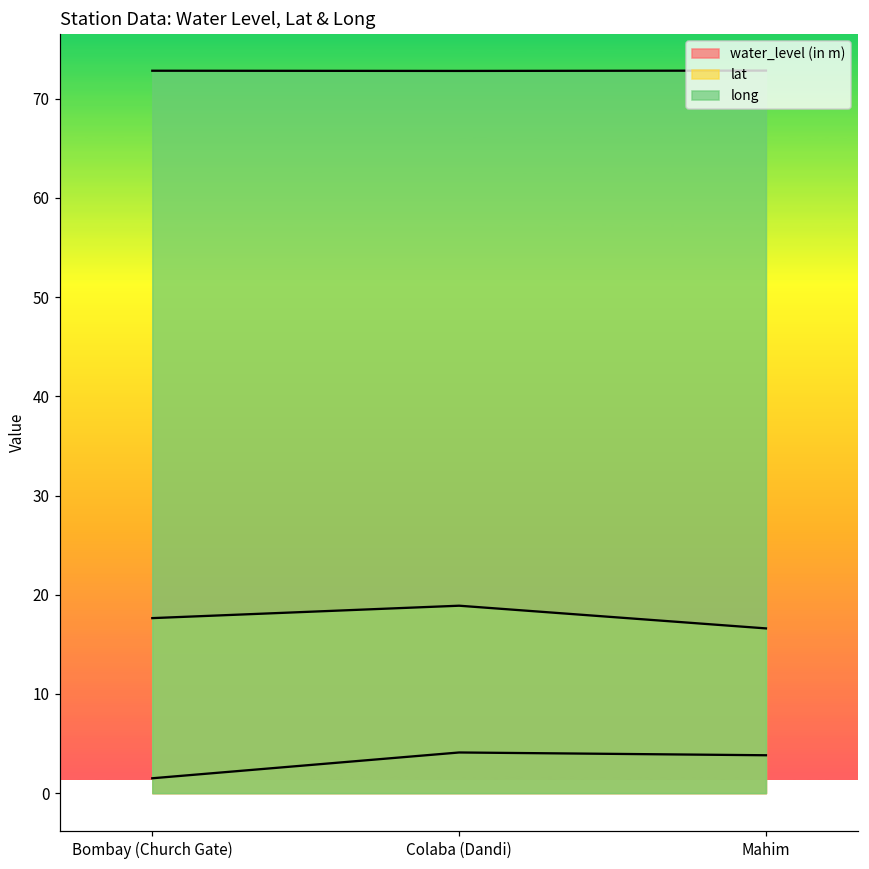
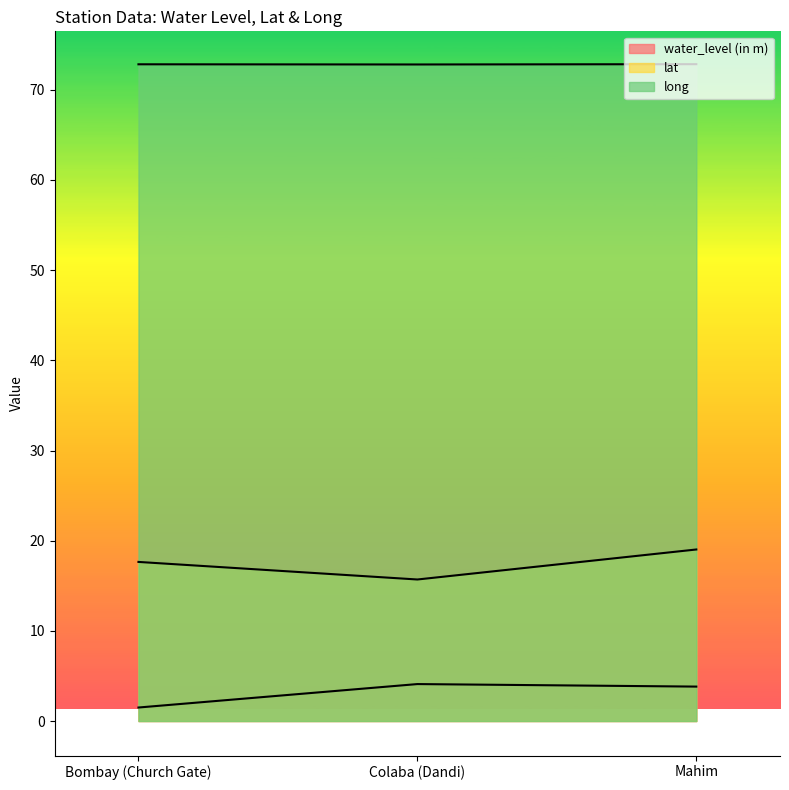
lat, Colaba (Dandi): 19 -> 16
lat, Mahim: 17 -> 19
